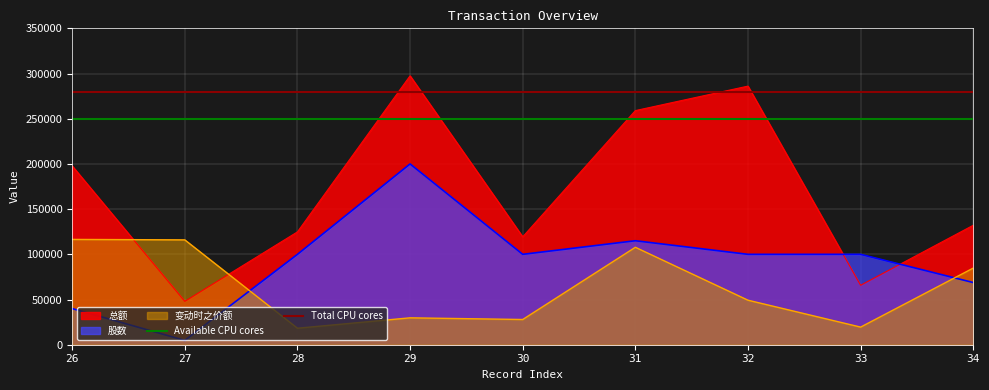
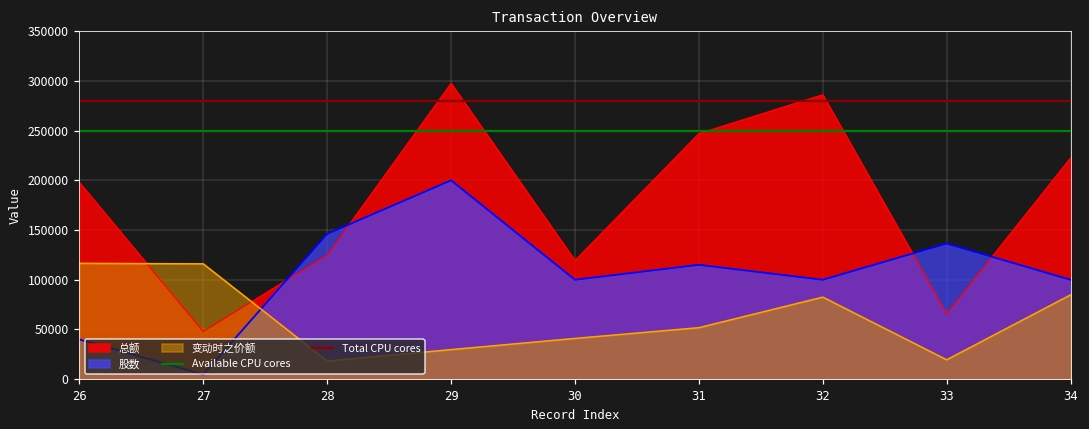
股数, 28: 100000 -> 150000
变动时之价额, 30: 30000 -> 40000
总额, 31: 260000 -> 250000
变动时之价额, 31: 110000 -> 50000
变动时之价额, 32: 50000 -> 80000
股数, 33: 100000 -> 140000
总额, 34: 130000 -> 220000
股数, 34: 70000 -> 100000
